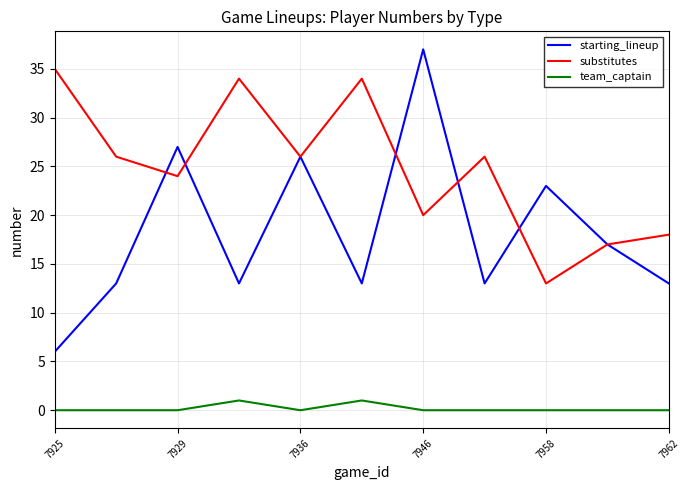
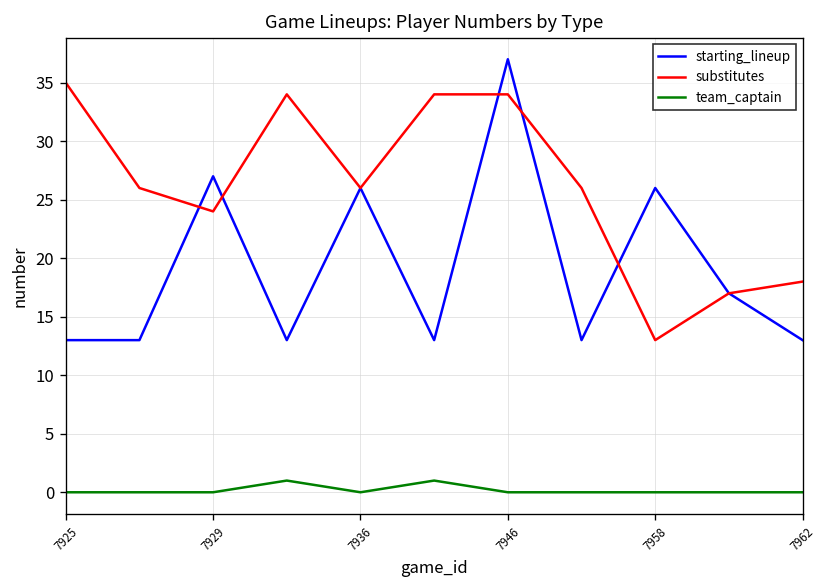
starting_lineup, 7925: 6 -> 13
substitutes, 7946: 20 -> 34
starting_lineup, 7958: 23 -> 26
